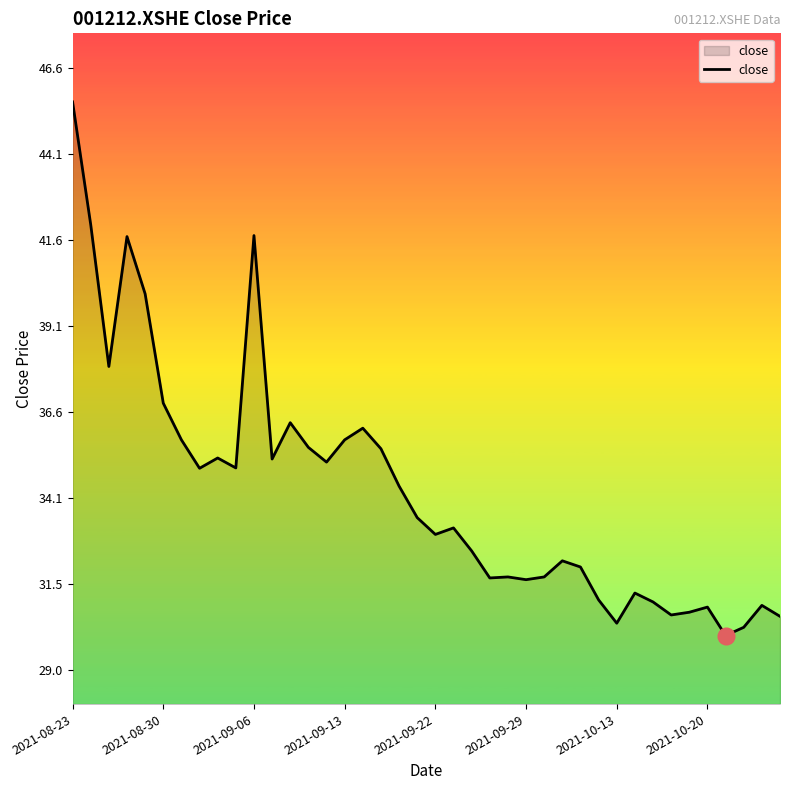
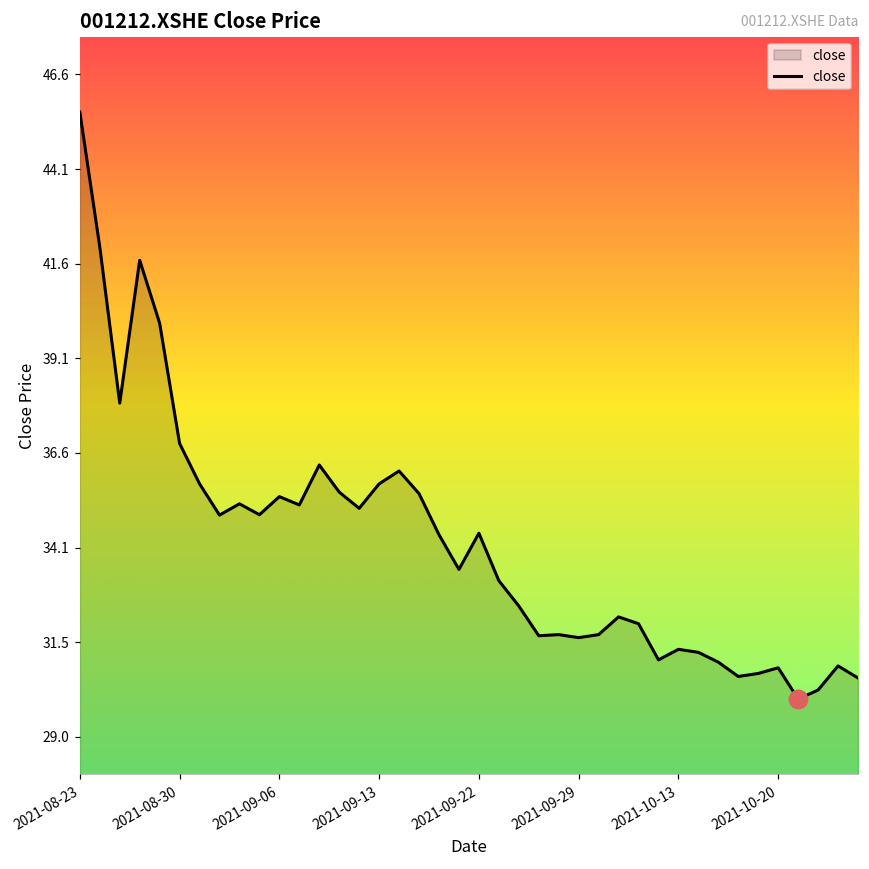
close, 2021-09-06: 41.7 -> 35.4
close, 2021-09-22: 33.0 -> 34.4
close, 2021-10-13: 30.4 -> 31.4
